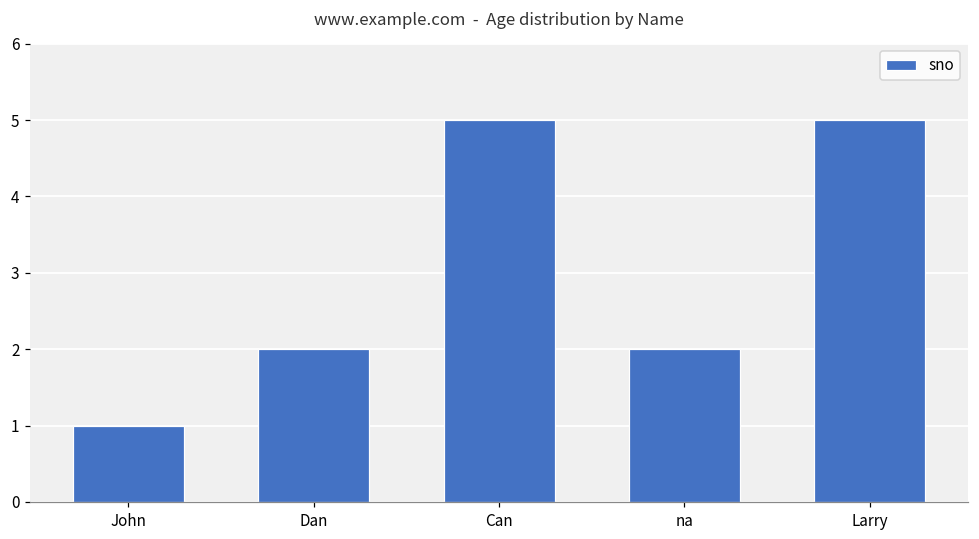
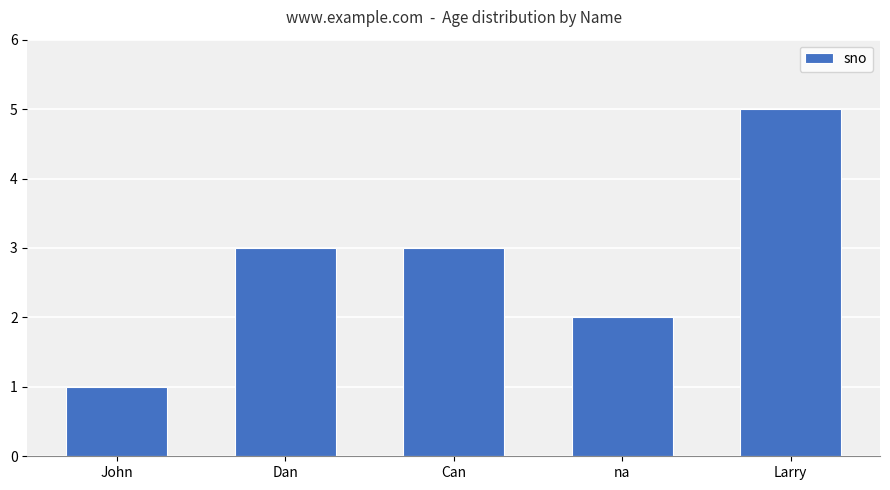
Dan: 2 -> 3
Can: 5 -> 3
